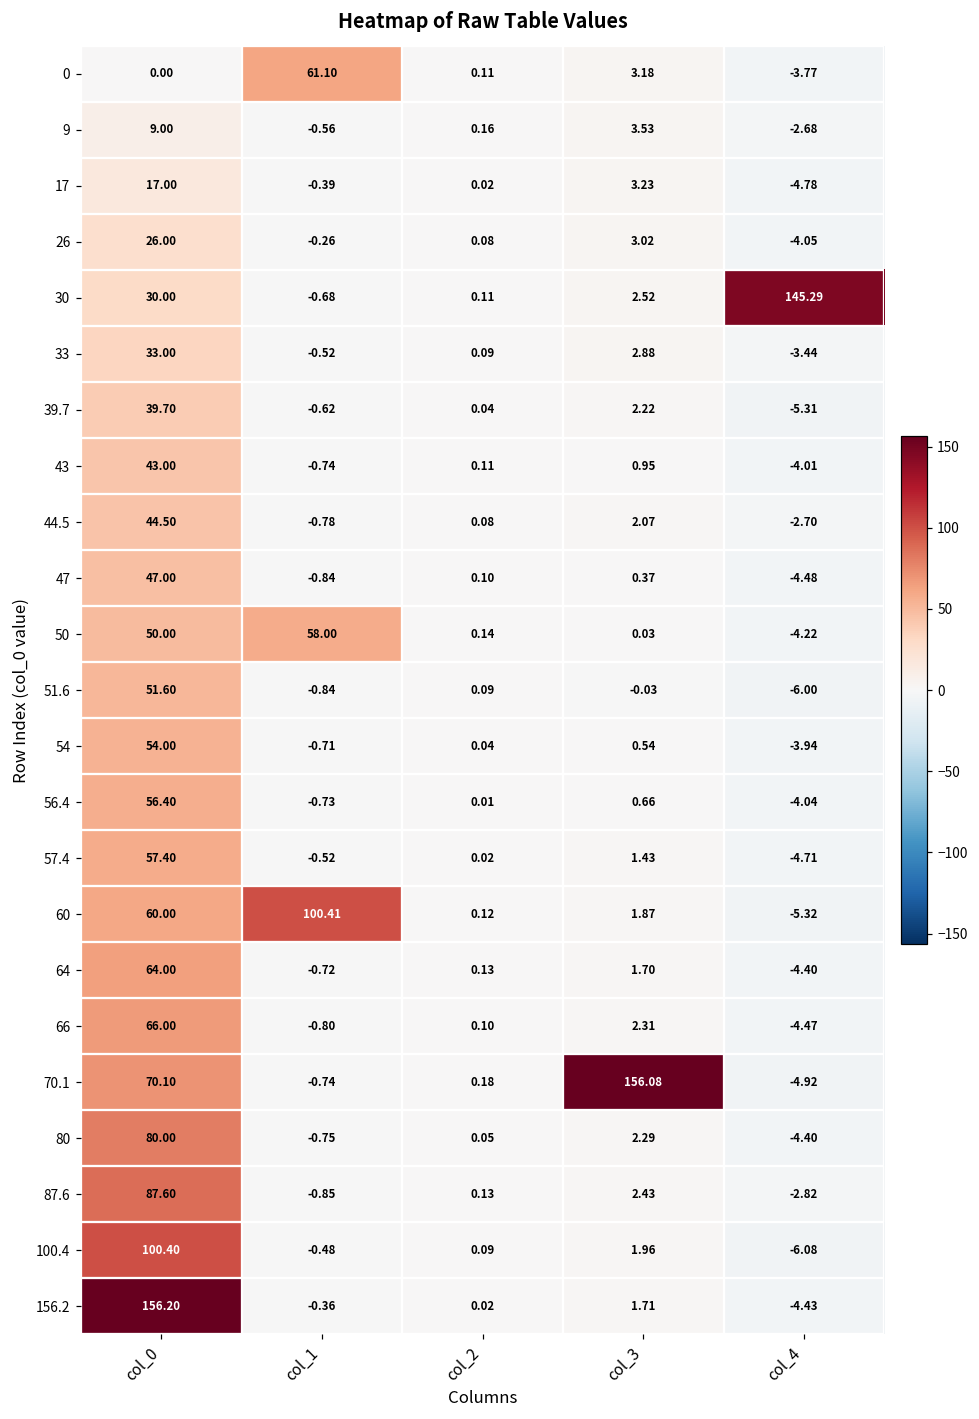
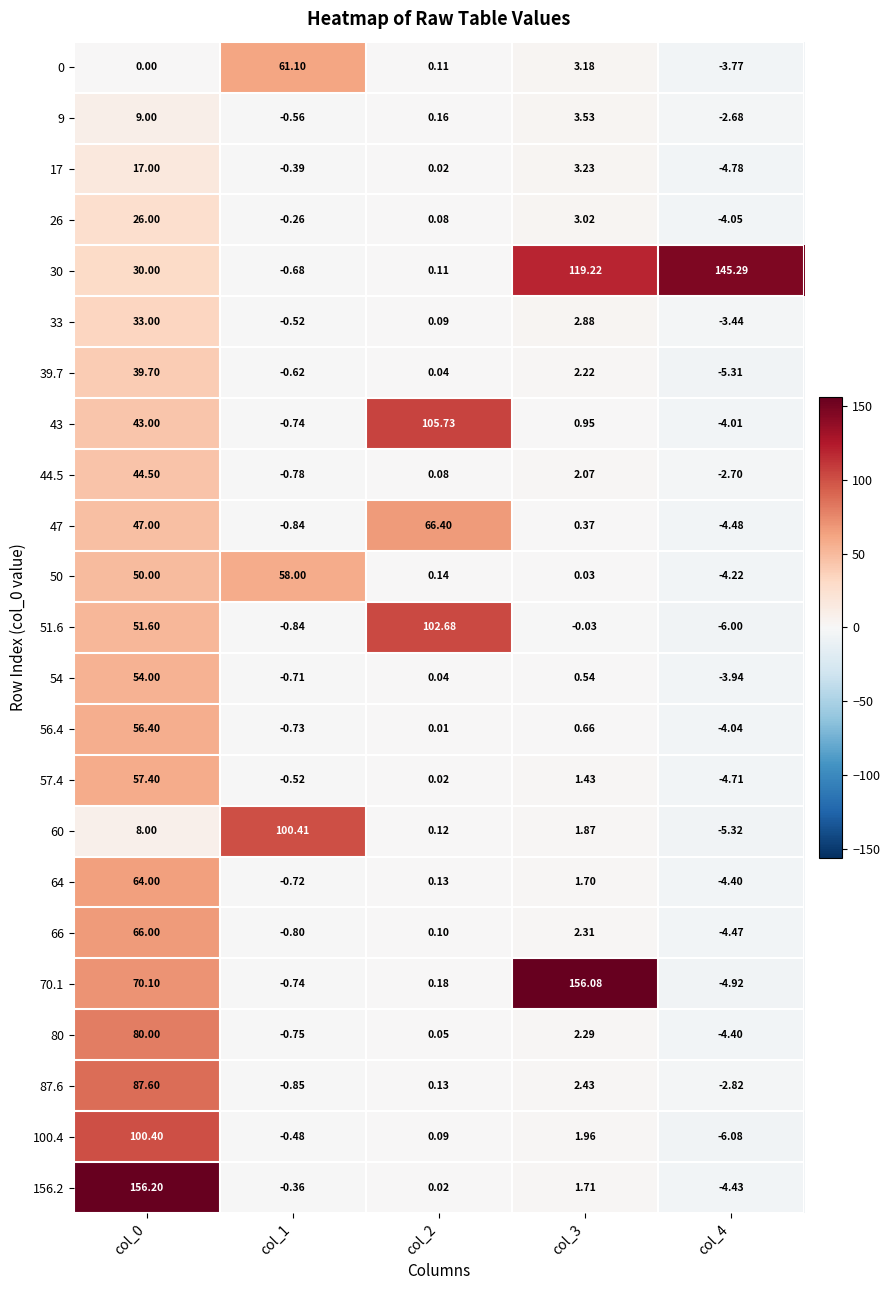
30, col_3: 2.52 -> 119.22
43, col_2: 0.11 -> 105.73
47, col_2: 0.10 -> 66.40
51.6, col_2: 0.09 -> 102.68
60, col_0: 60.00 -> 8.00
